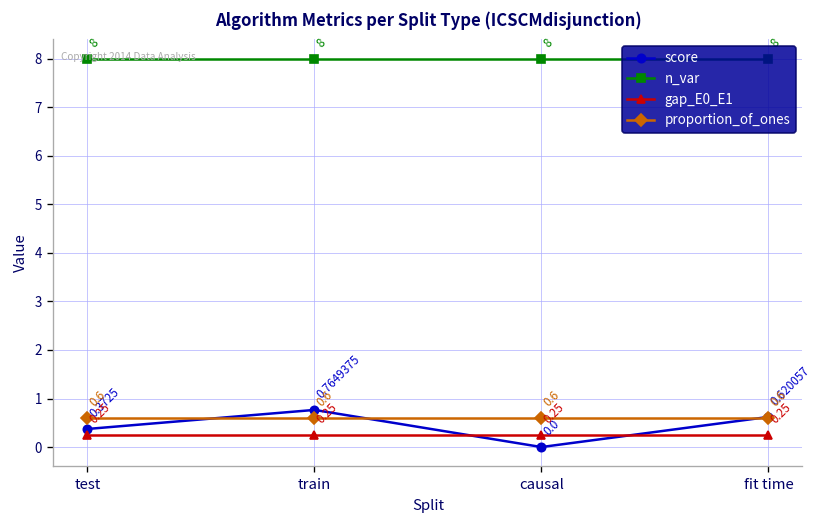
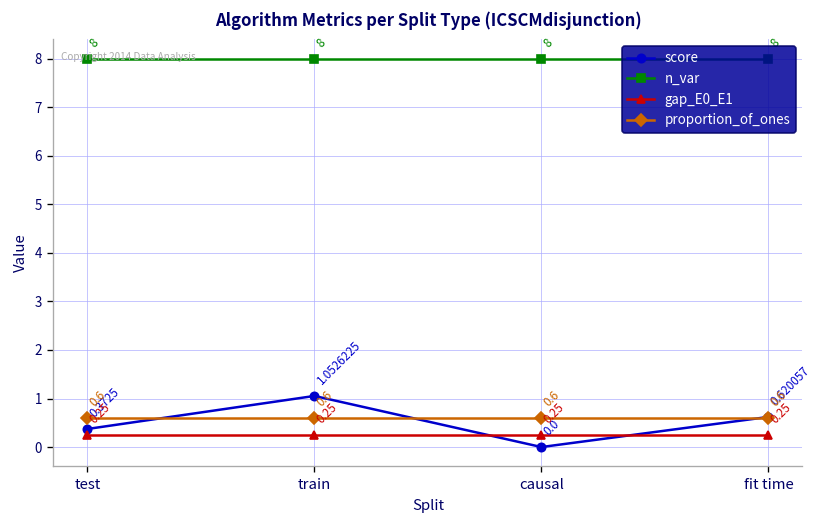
score, train: 0.7649375 -> 1.0526225
